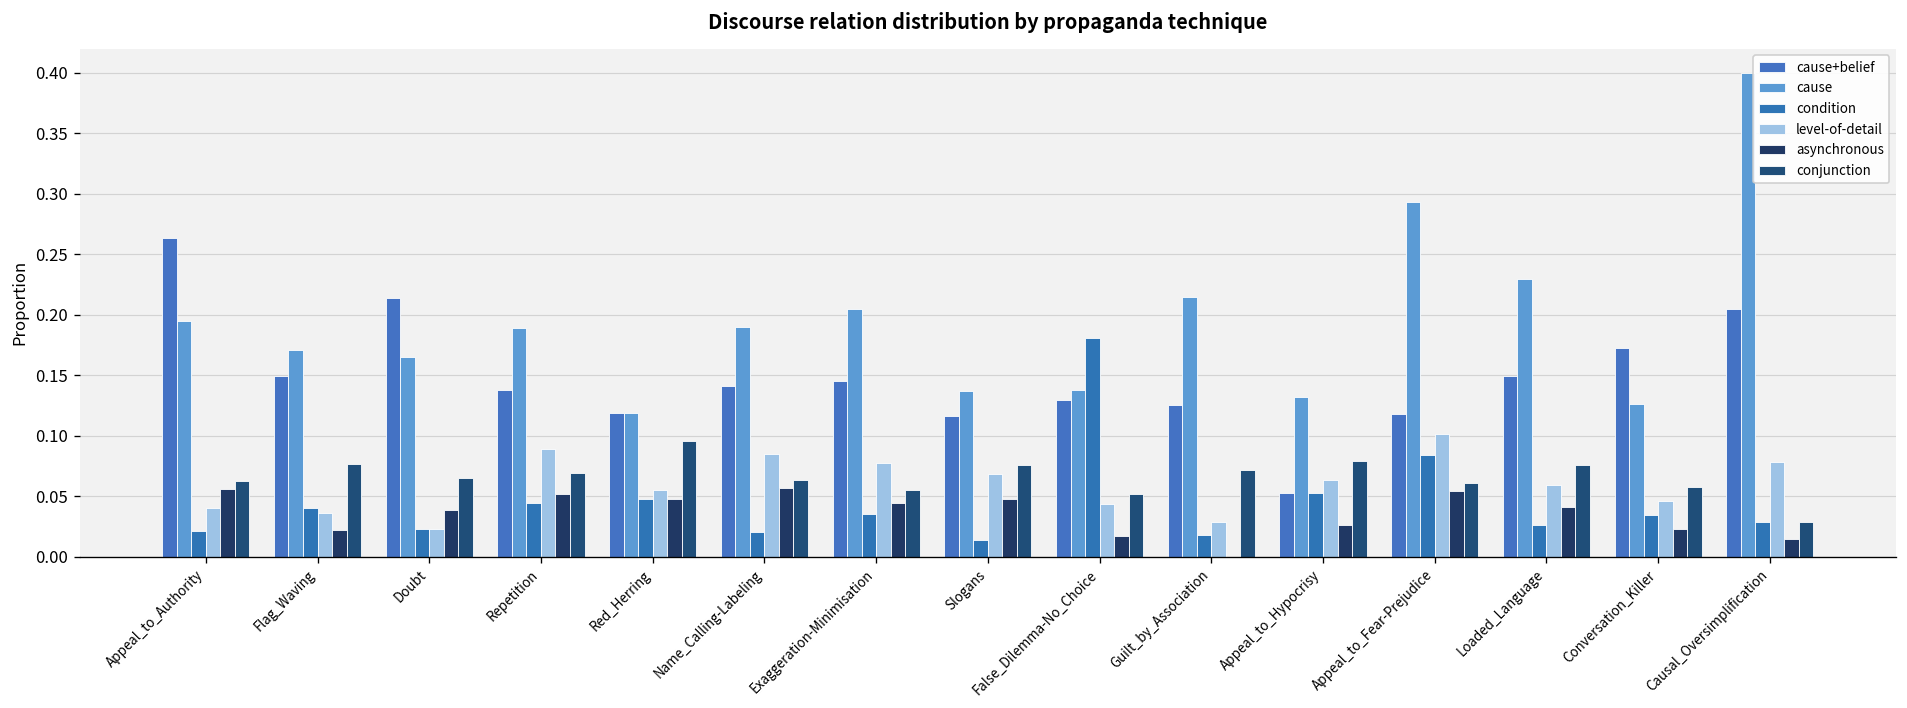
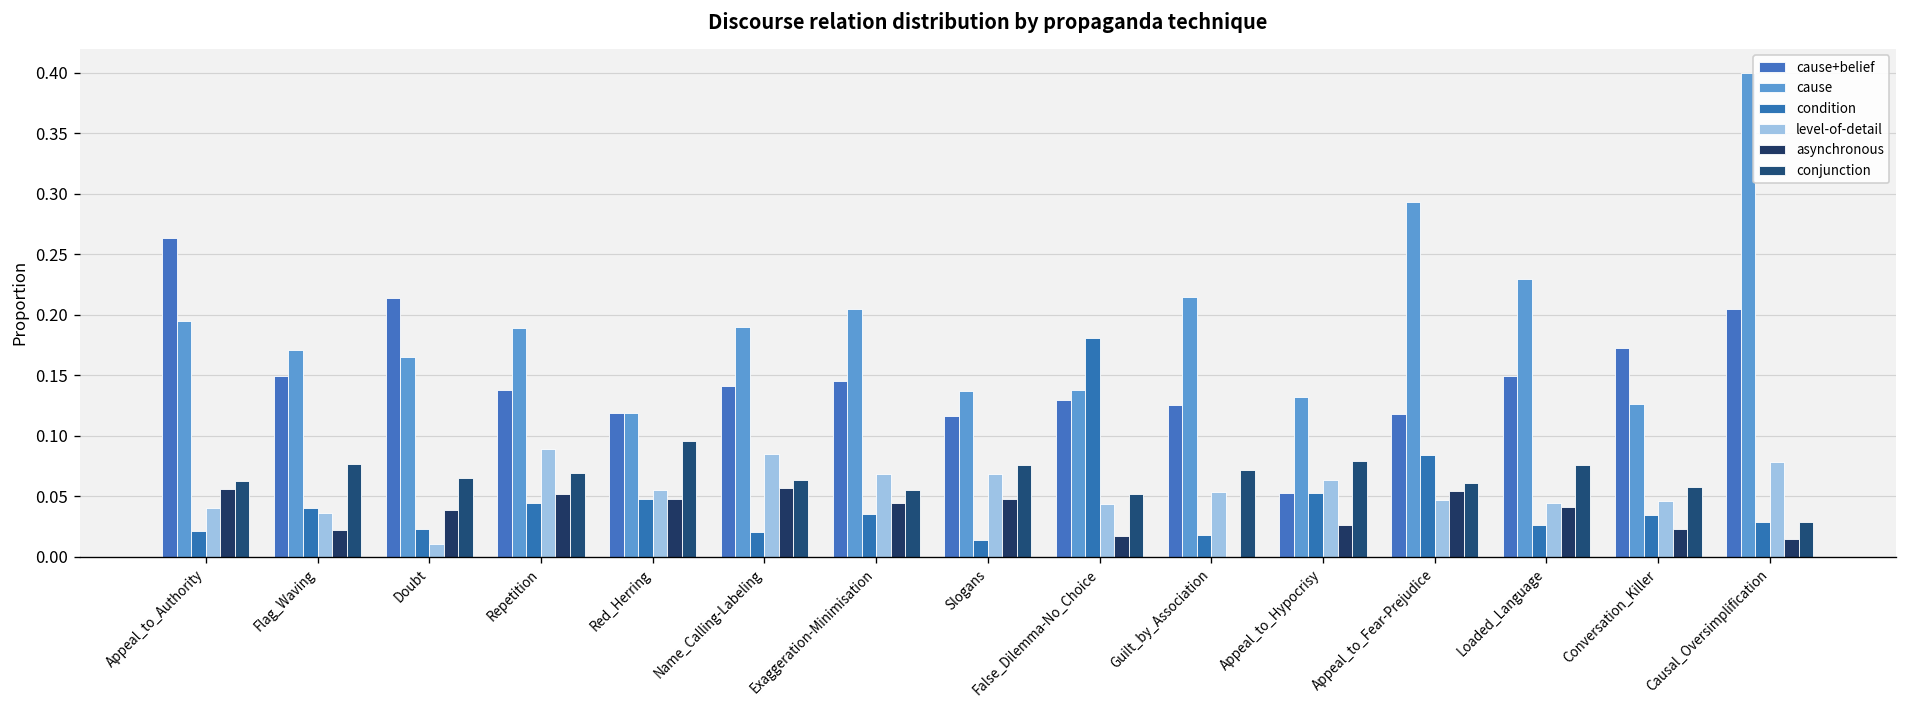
level-of-detail, Doubt: 0.023 -> 0.010
level-of-detail, Exaggeration-Minimisation: 0.078 -> 0.068
level-of-detail, Guilt_by_Association: 0.029 -> 0.054
level-of-detail, Appeal_to_Fear-Prejudice: 0.101 -> 0.047
level-of-detail, Loaded_Language: 0.059 -> 0.044
